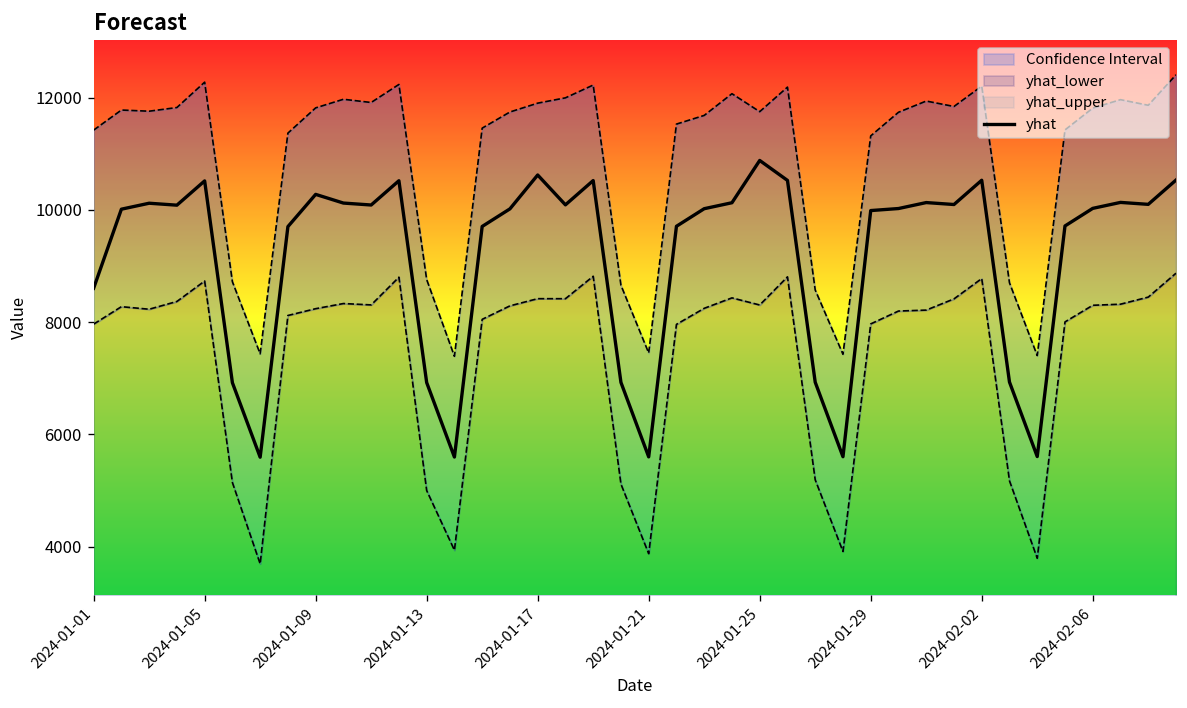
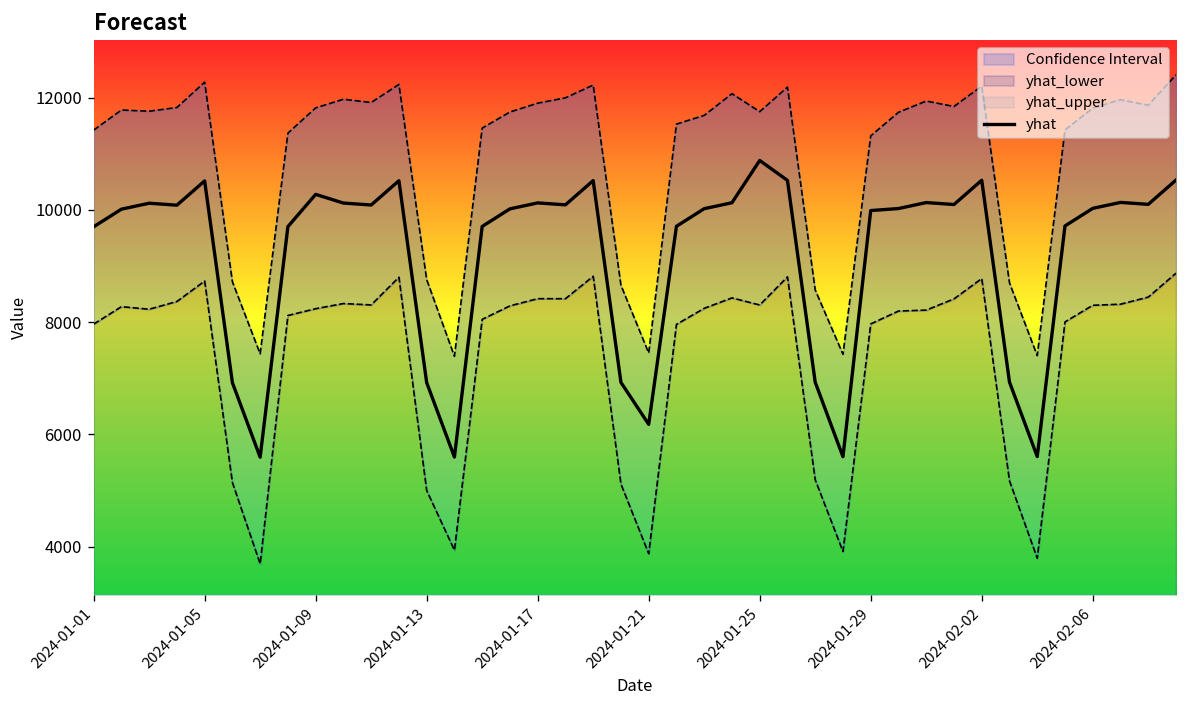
yhat, 2024-01-01: 8600 -> 9700
yhat, 2024-01-17: 10600 -> 10100
yhat, 2024-01-21: 5600 -> 6200
